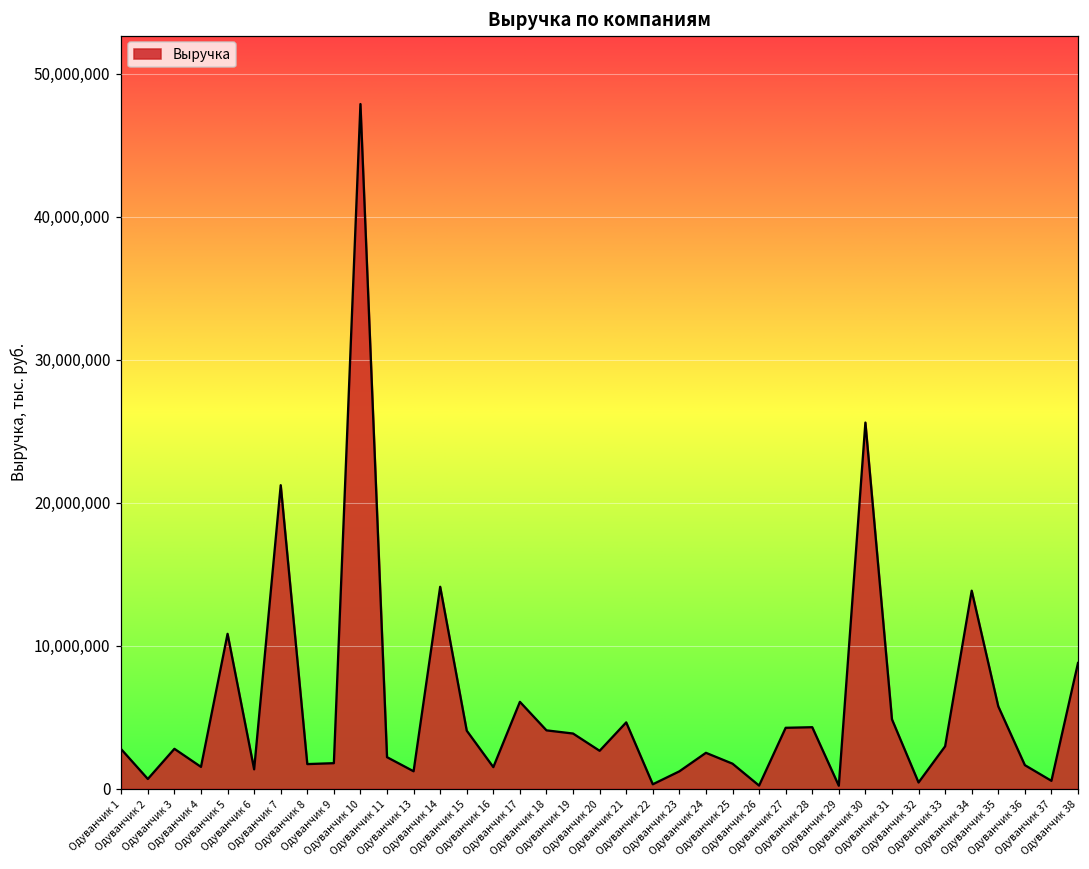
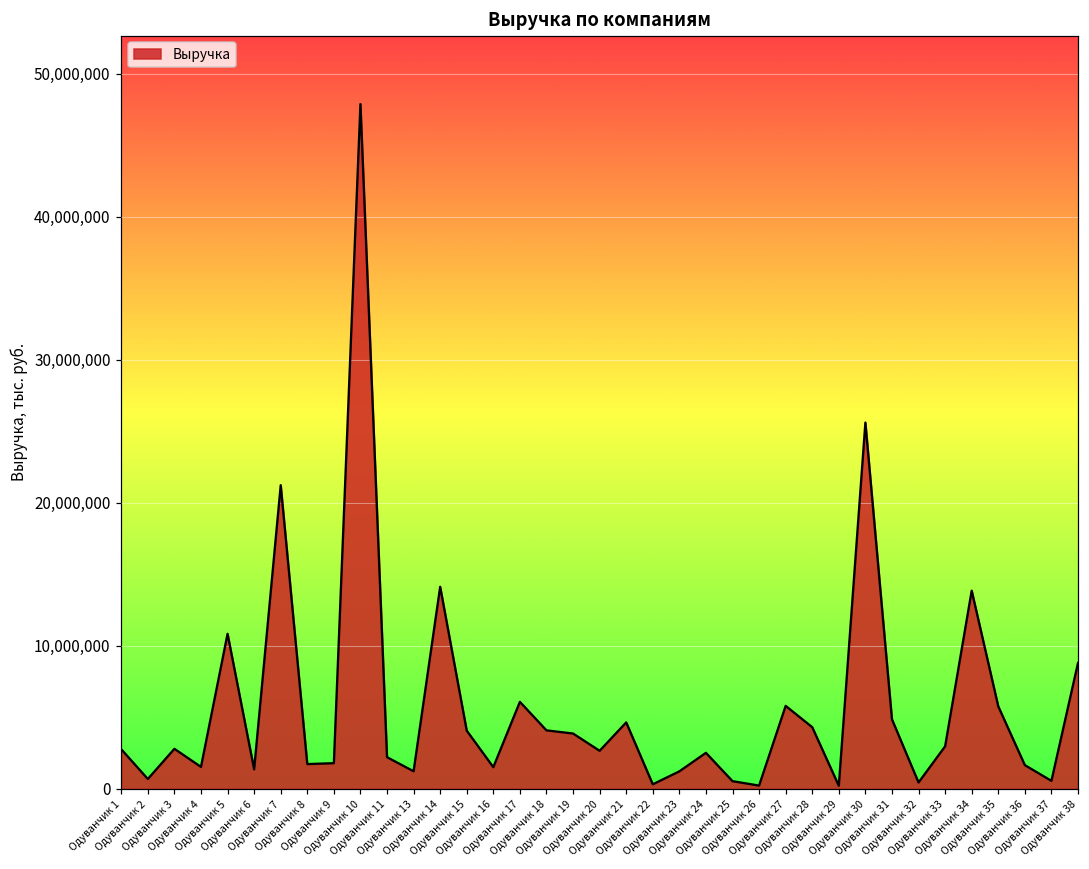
Одуванчик 25: 1,800,000 -> 500,000
Одуванчик 27: 4,300,000 -> 5,800,000
